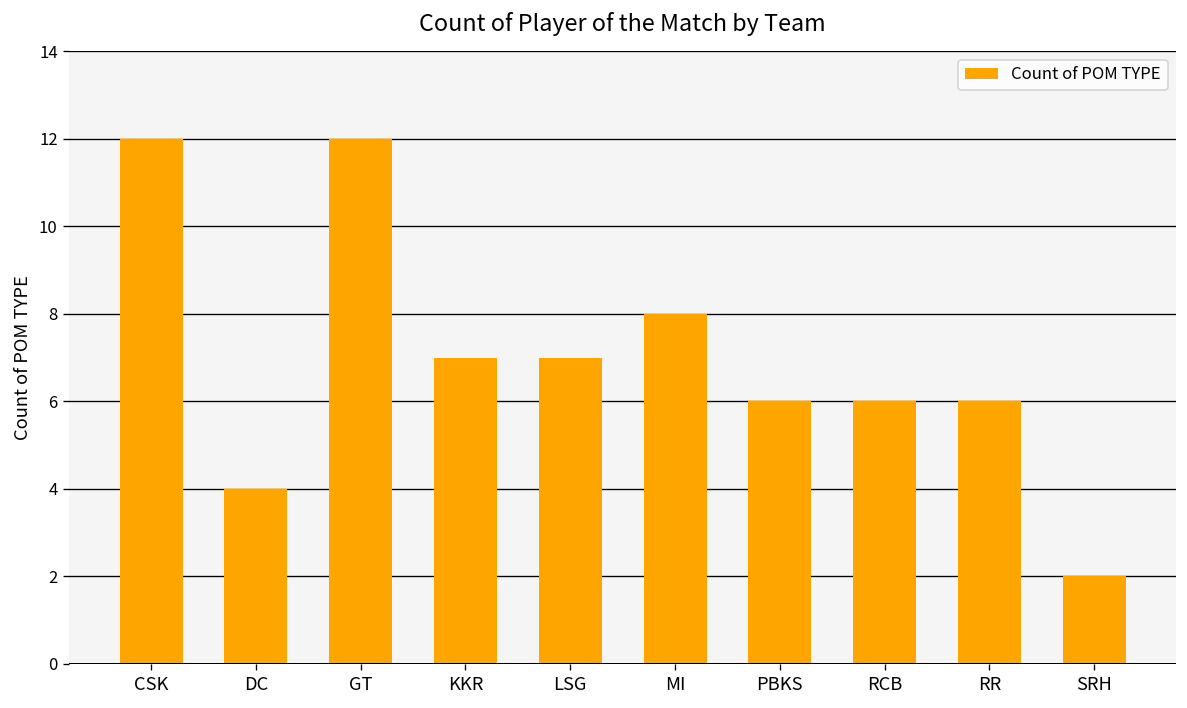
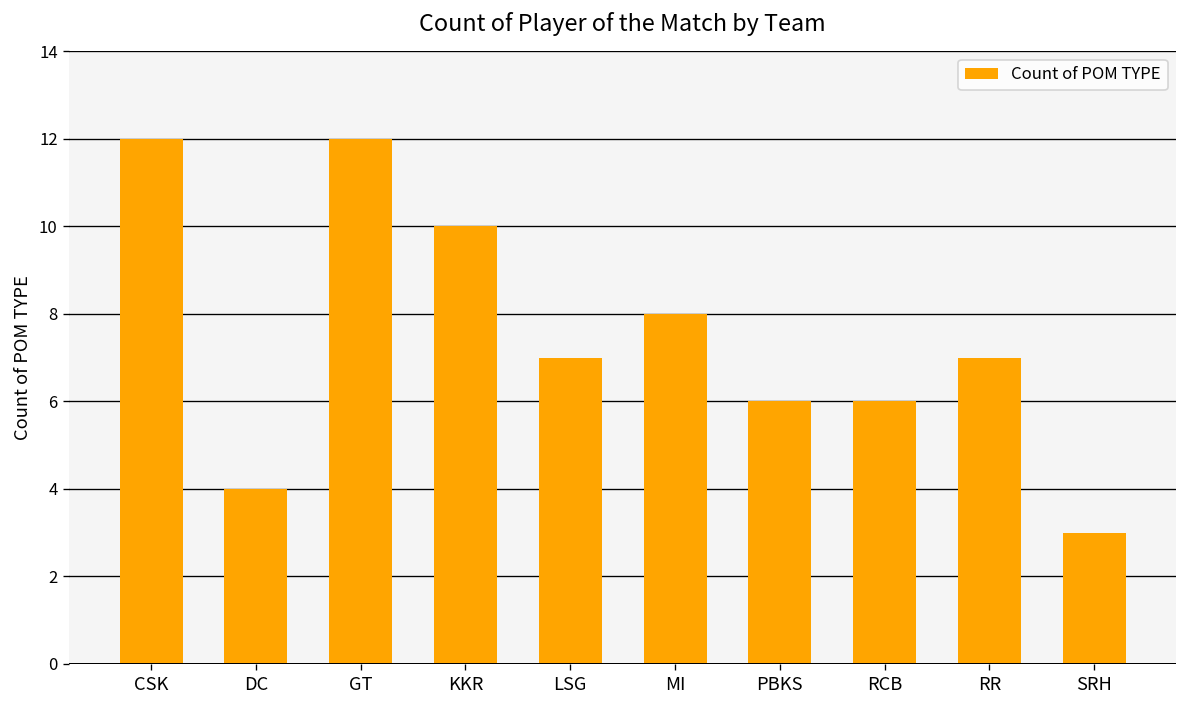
KKR: 7 -> 10
RR: 6 -> 7
SRH: 2 -> 3
